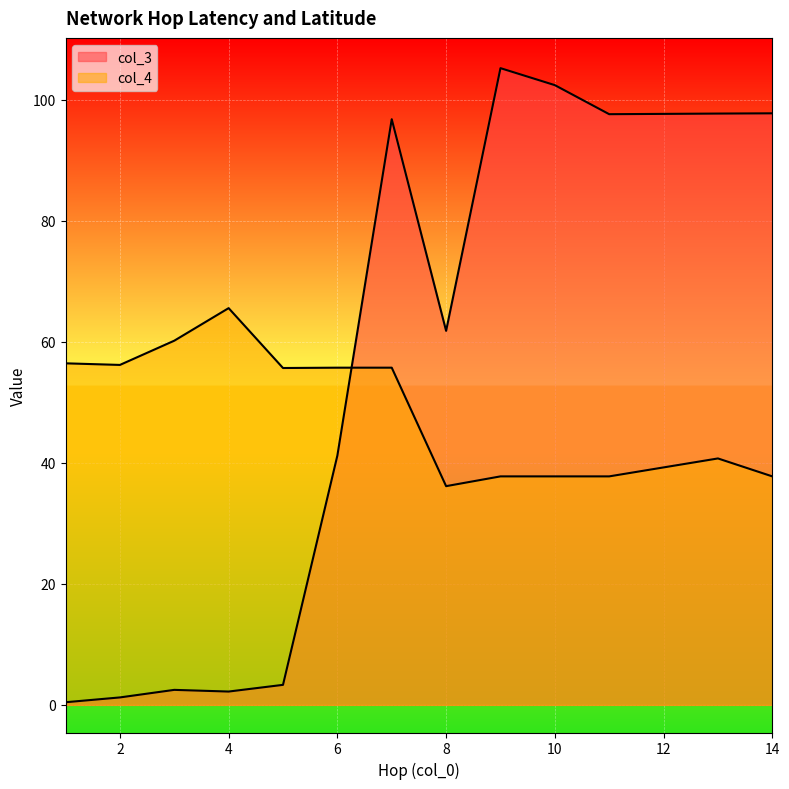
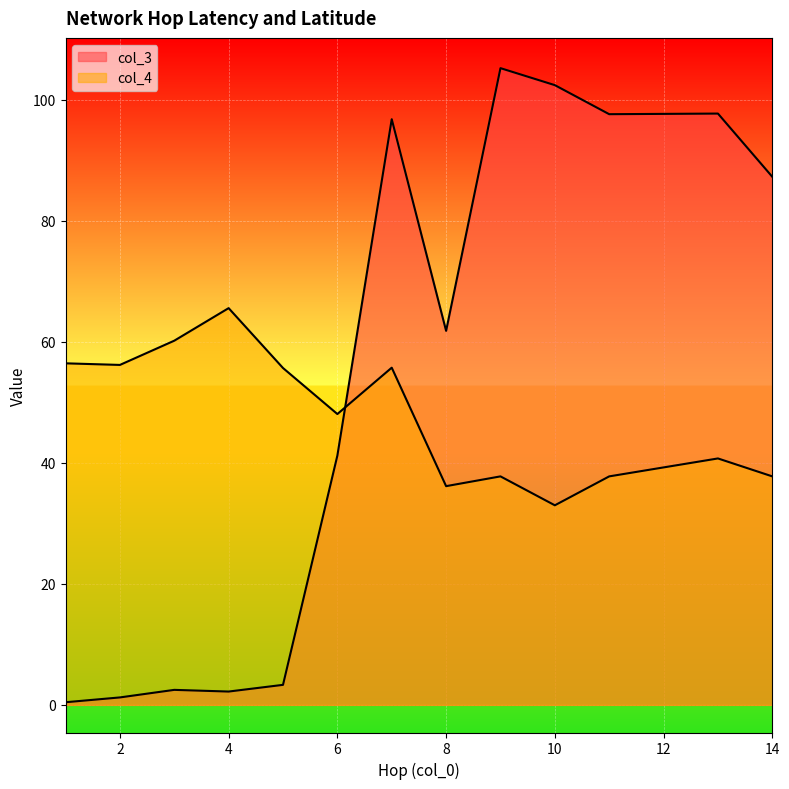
col_4, 6: 56 -> 48
col_4, 10: 38 -> 33
col_3, 14: 98 -> 87
